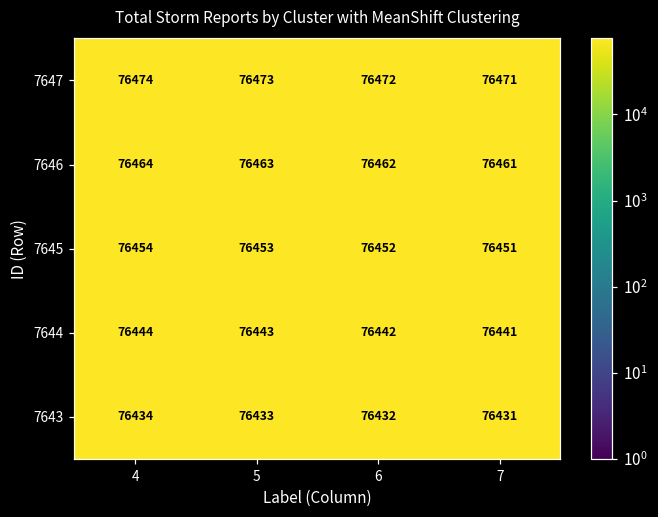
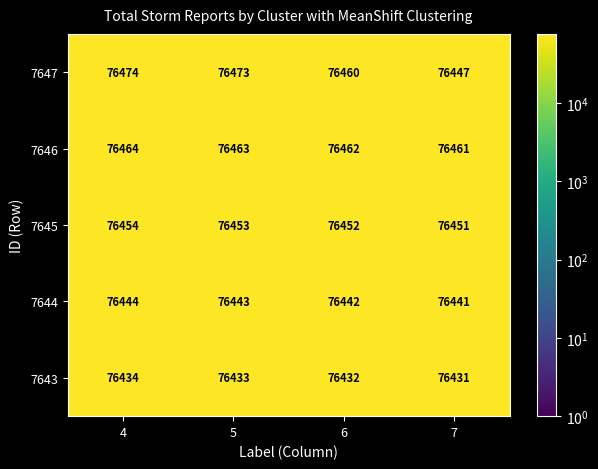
7647, 6: 76472 -> 76460
7647, 7: 76471 -> 76447
